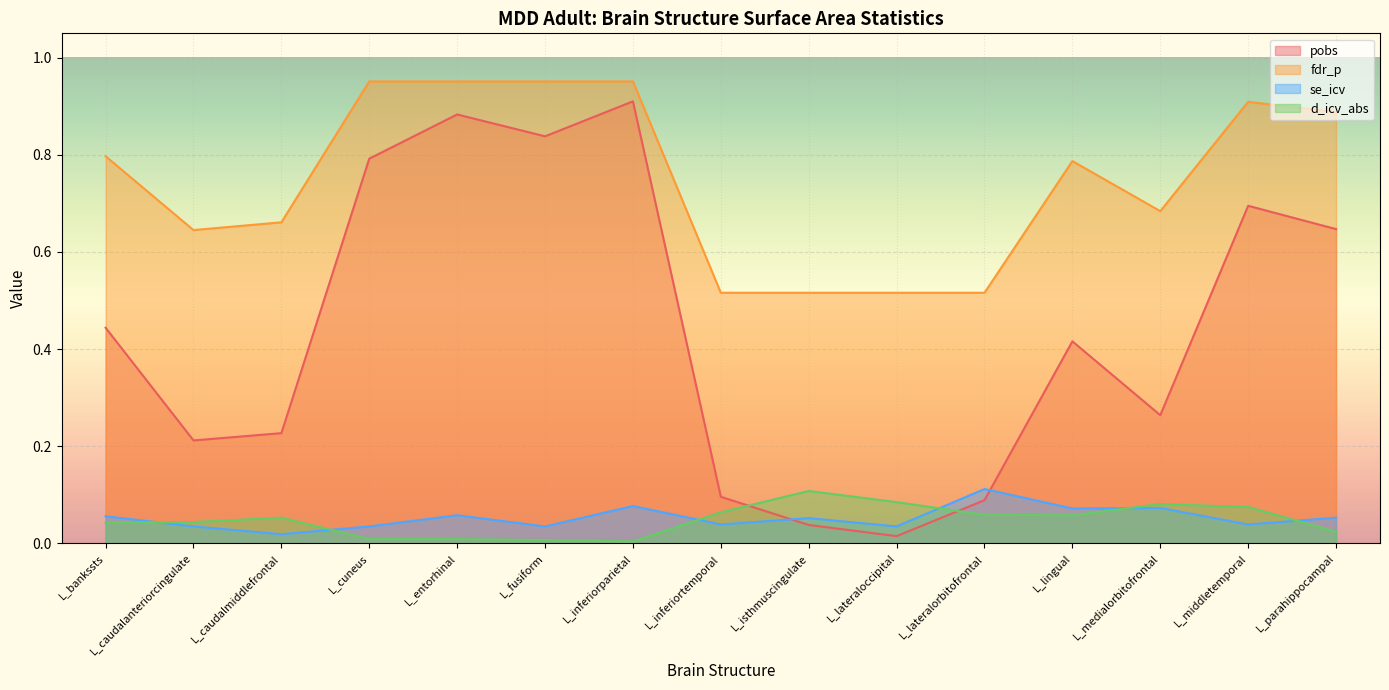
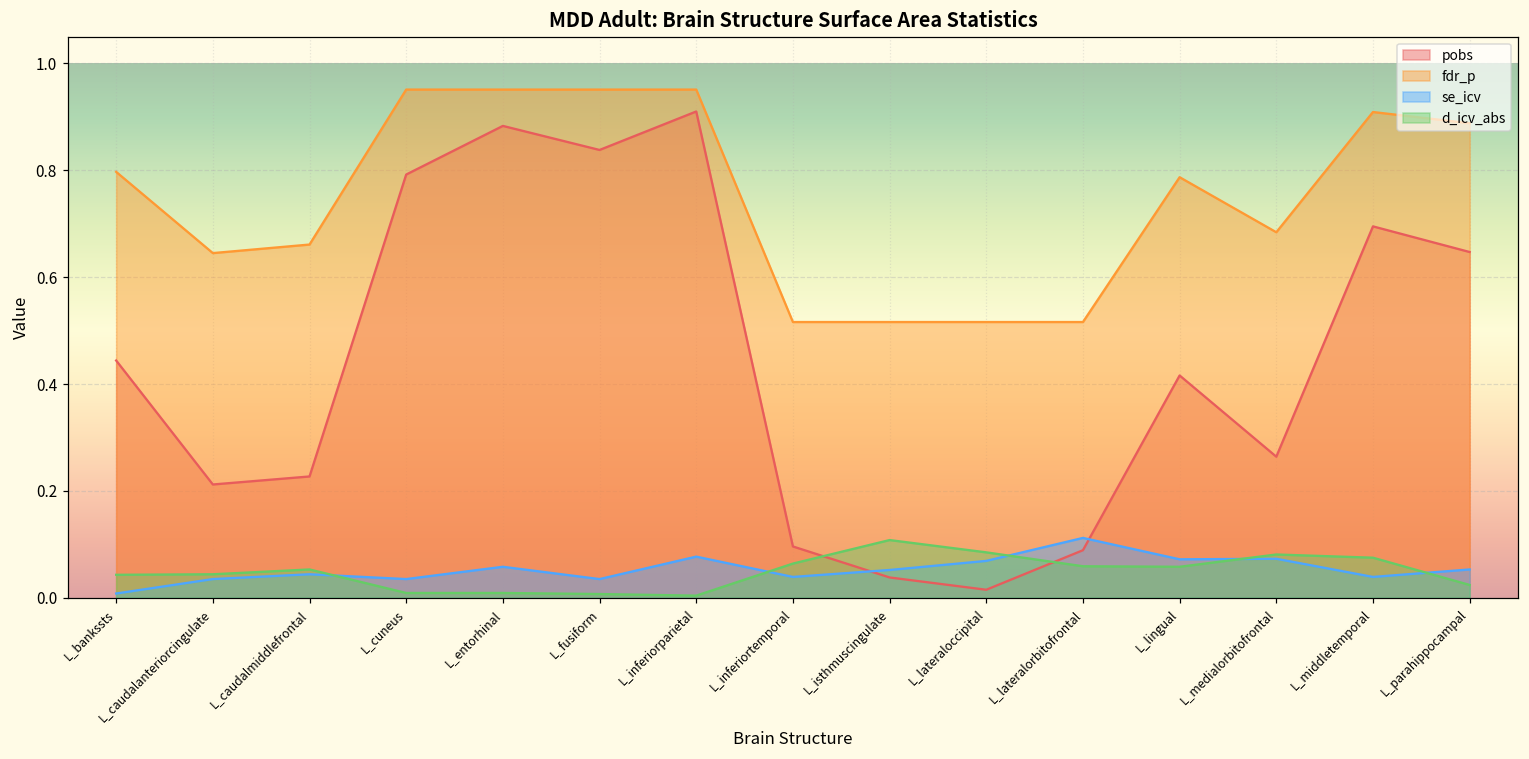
se_icv, L_bankssts: 0.06 -> 0.01
se_icv, L_caudalmiddlefrontal: 0.02 -> 0.04
se_icv, L_lateraloccipital: 0.04 -> 0.07
